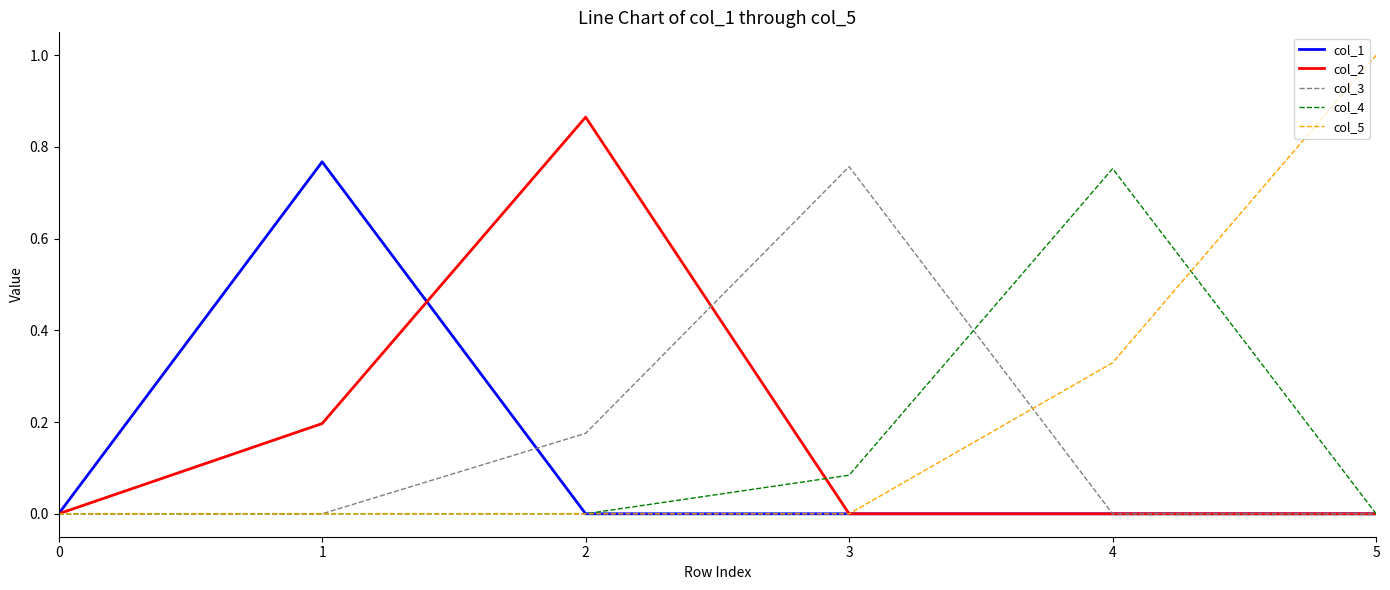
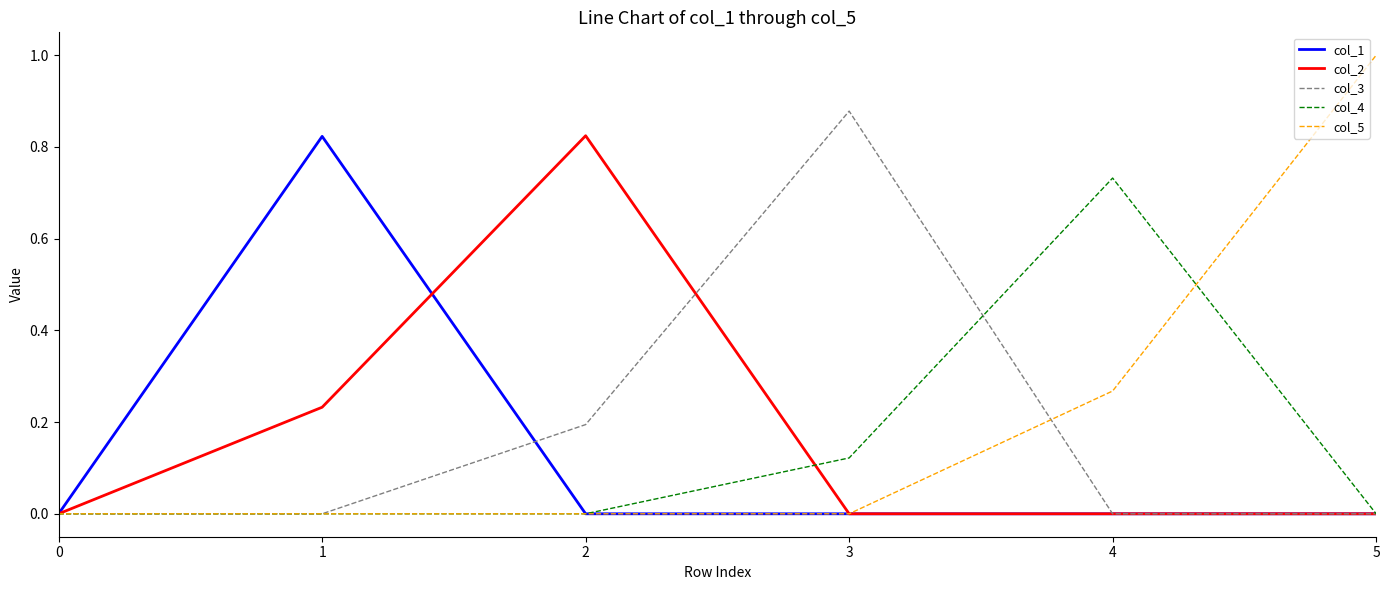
col_1, 1: 0.77 -> 0.82
col_2, 1: 0.20 -> 0.23
col_2, 2: 0.87 -> 0.82
col_3, 2: 0.18 -> 0.19
col_3, 3: 0.76 -> 0.88
col_4, 3: 0.08 -> 0.12
col_4, 4: 0.75 -> 0.73
col_5, 4: 0.33 -> 0.27
